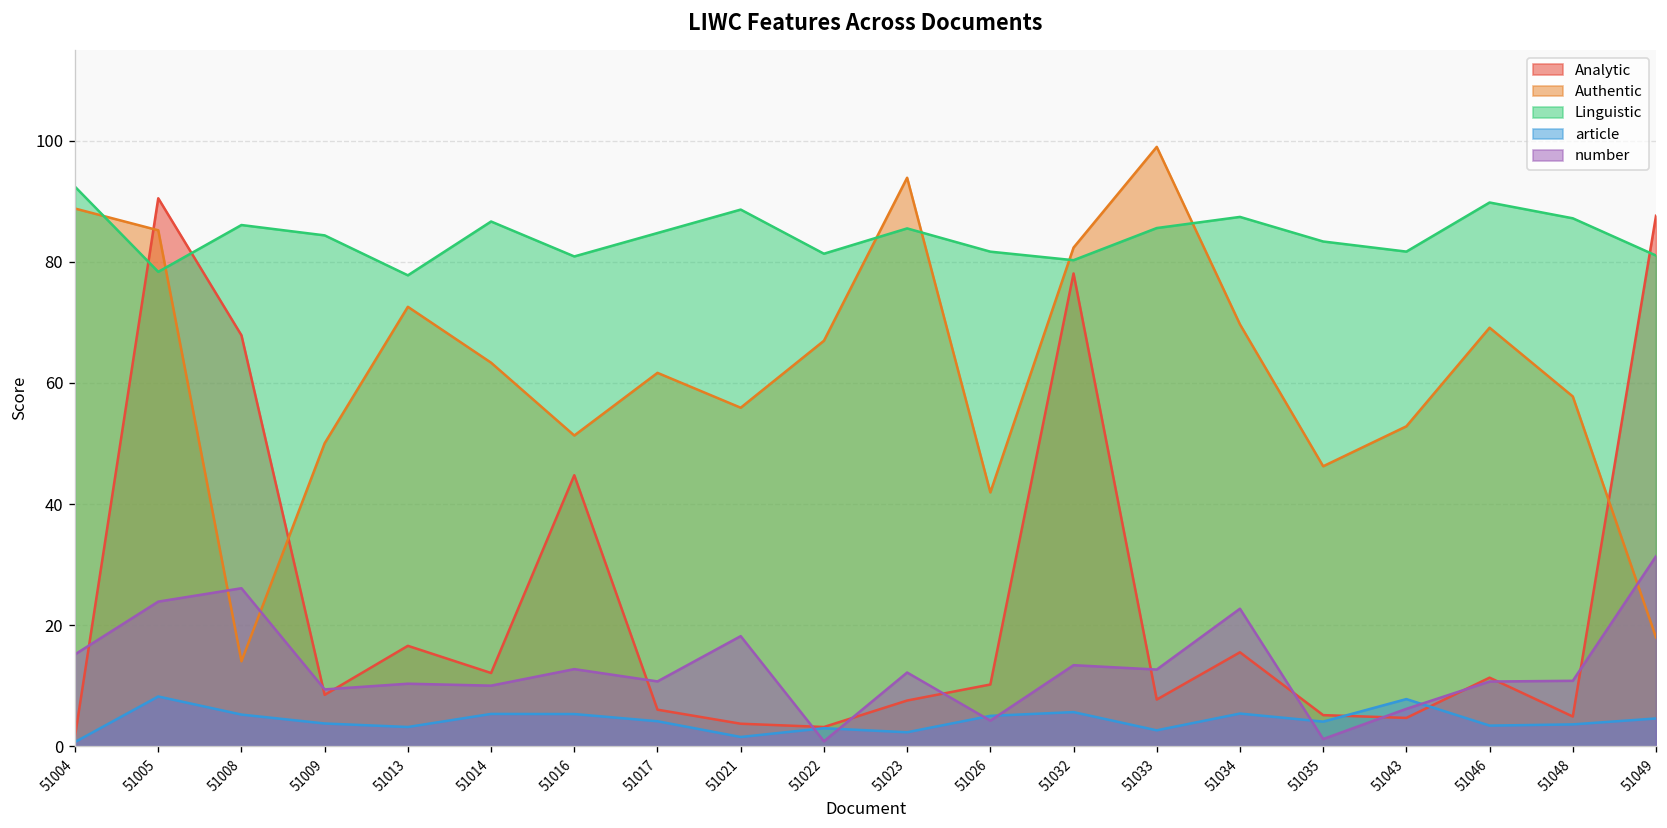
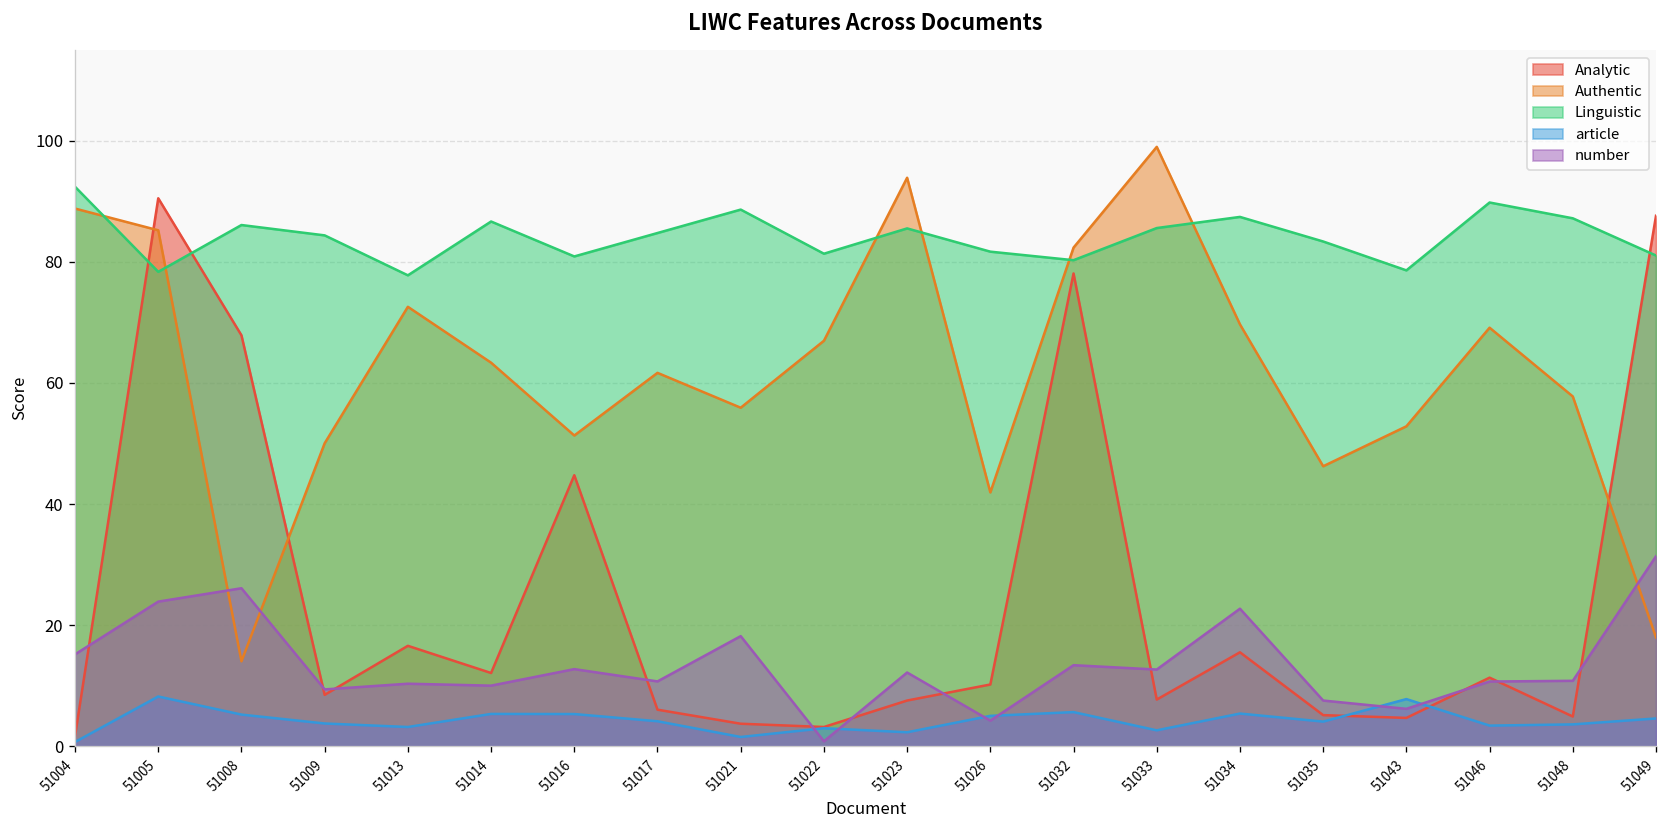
number, 51035: 1 -> 8
Linguistic, 51043: 82 -> 79
